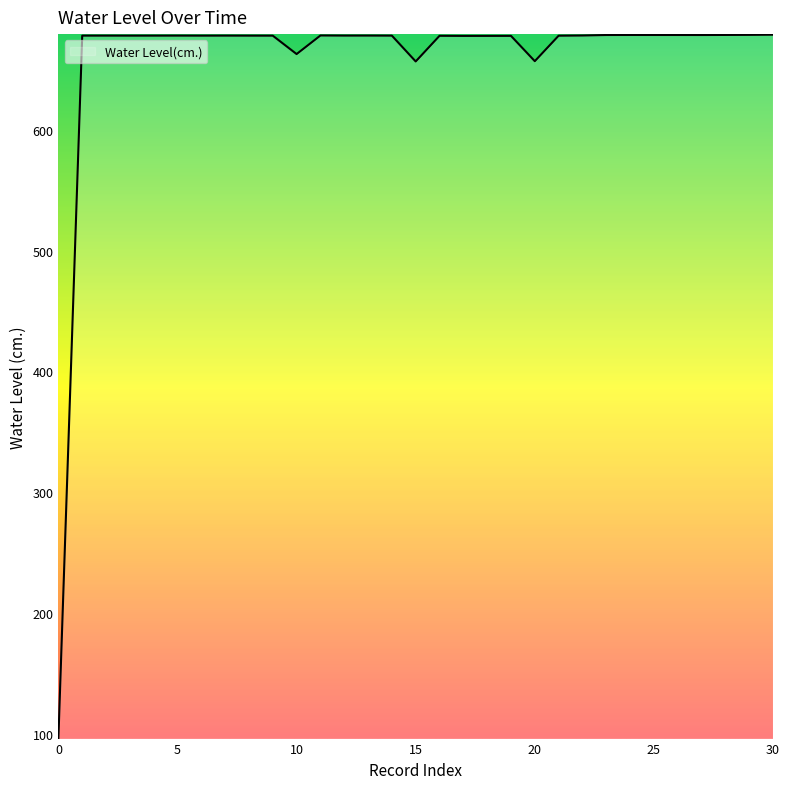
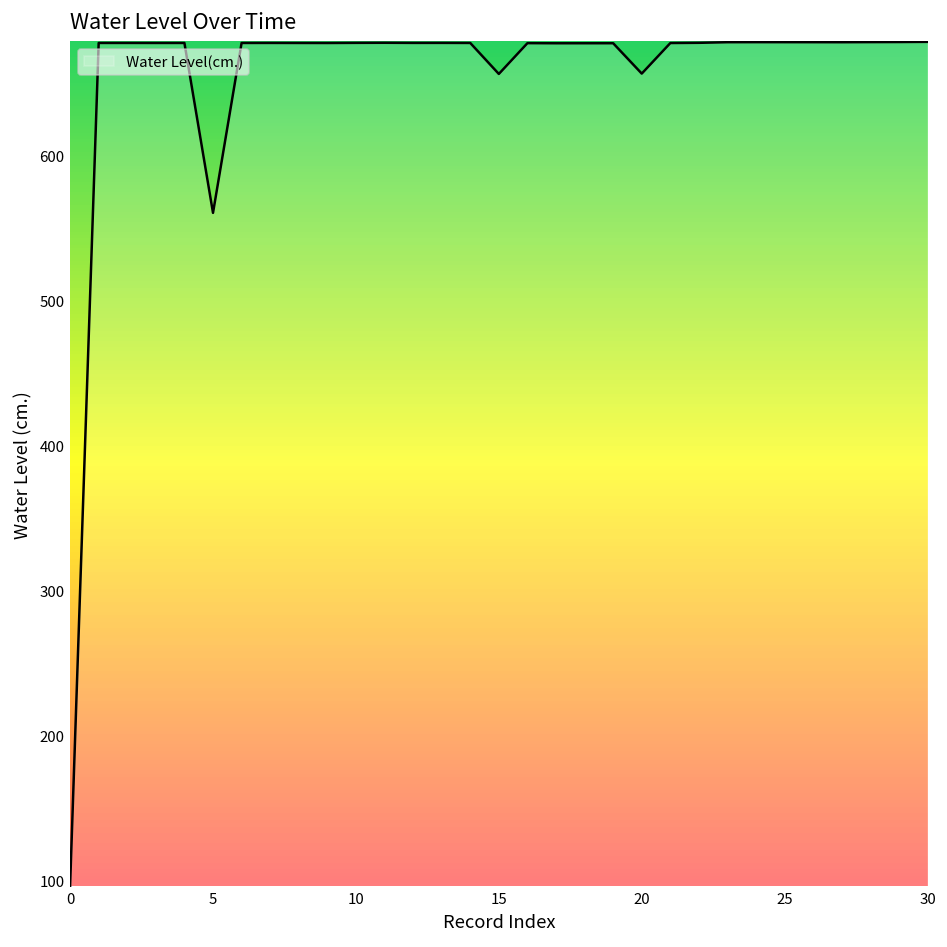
5: 678 -> 561
10: 663 -> 678
